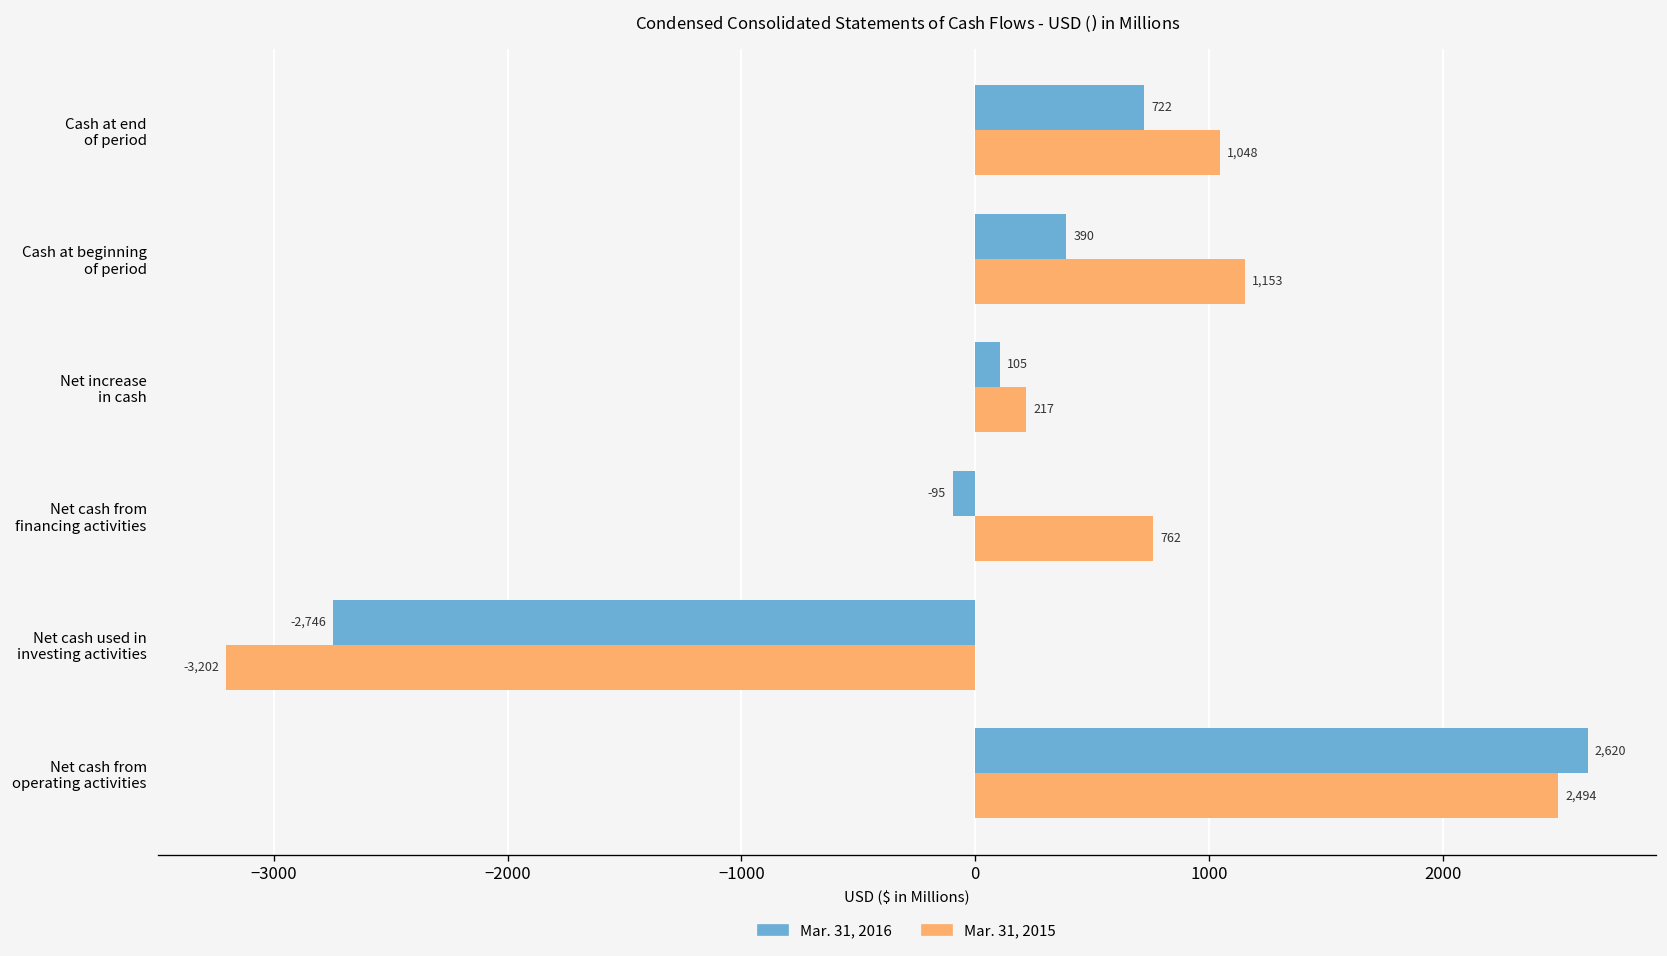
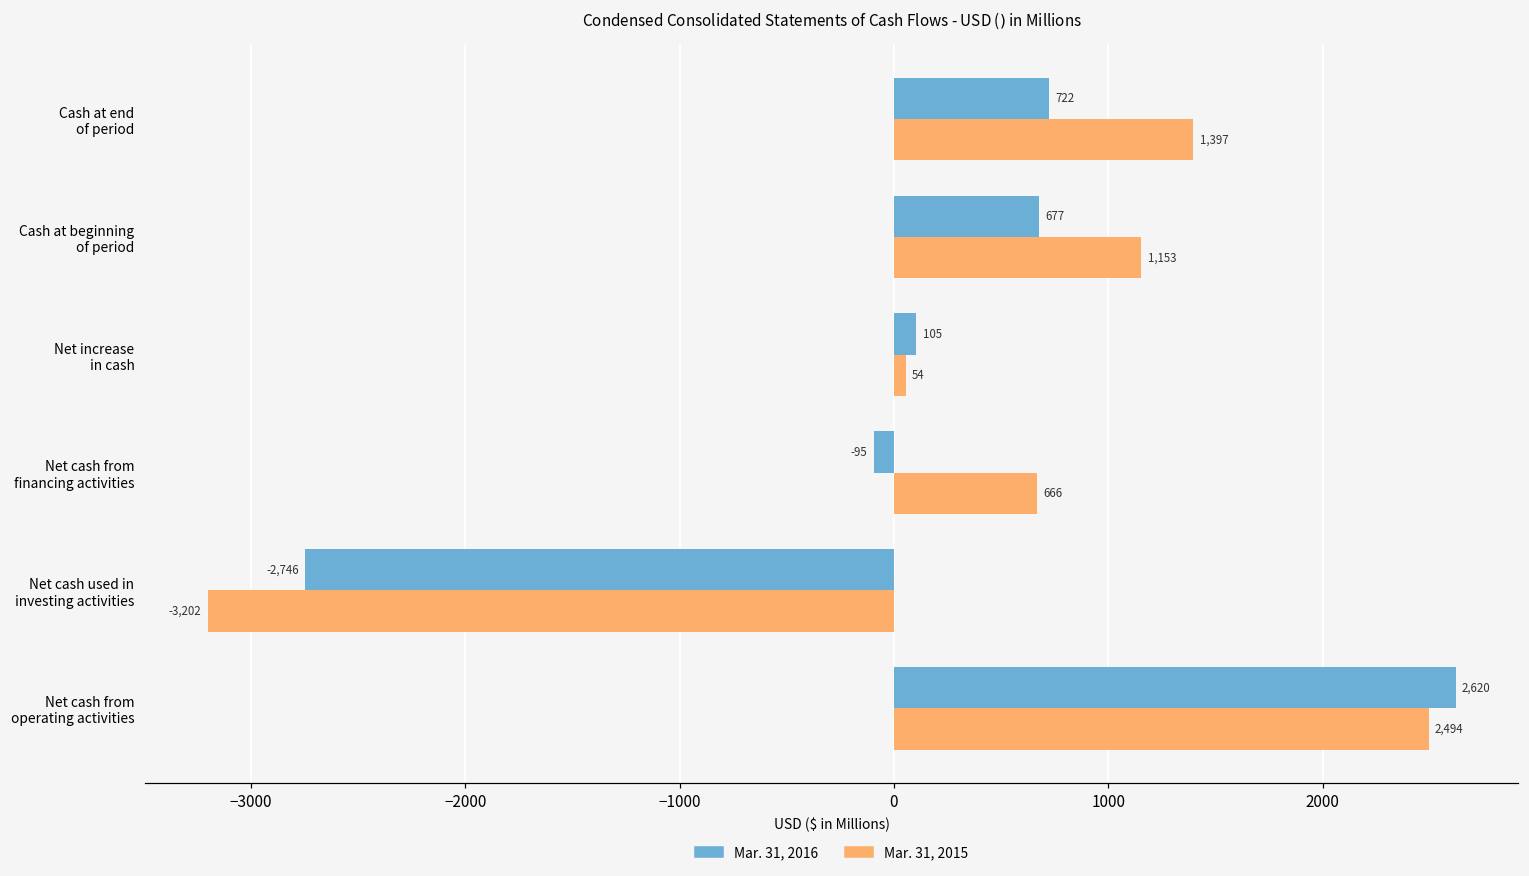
Mar. 31, 2015, Cash at end of period: 1,048 -> 1,397
Mar. 31, 2016, Cash at beginning of period: 390 -> 677
Mar. 31, 2015, Net increase in cash: 217 -> 54
Mar. 31, 2015, Net cash from financing activities: 762 -> 666
